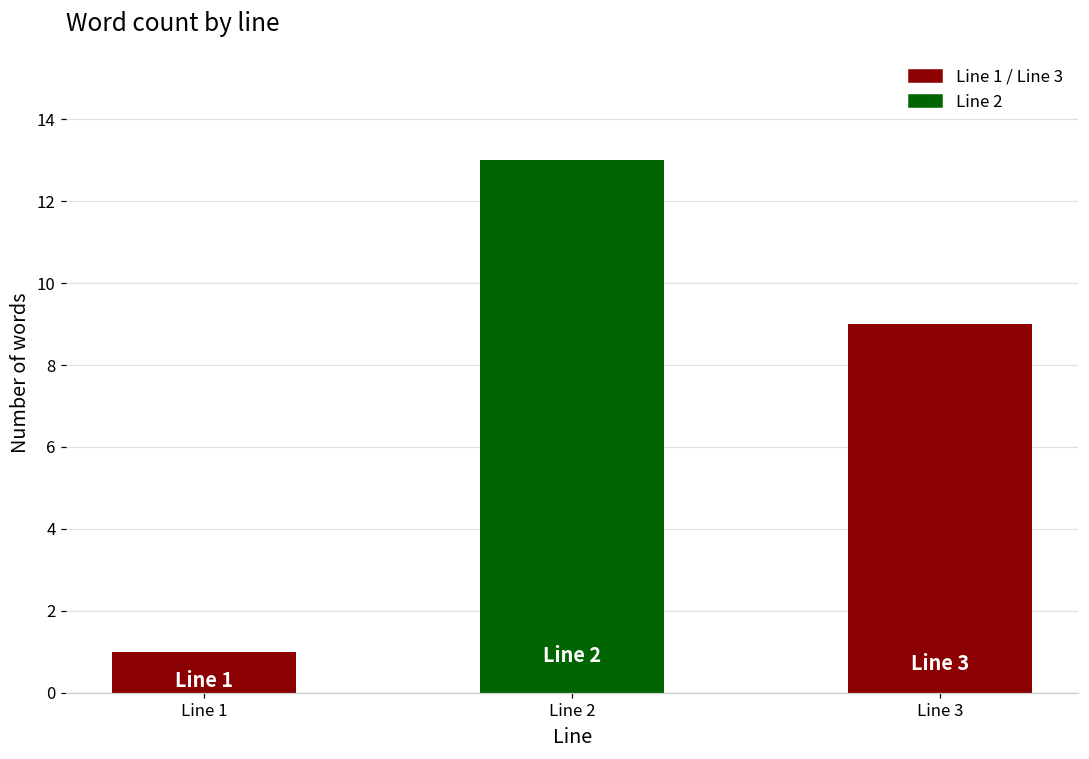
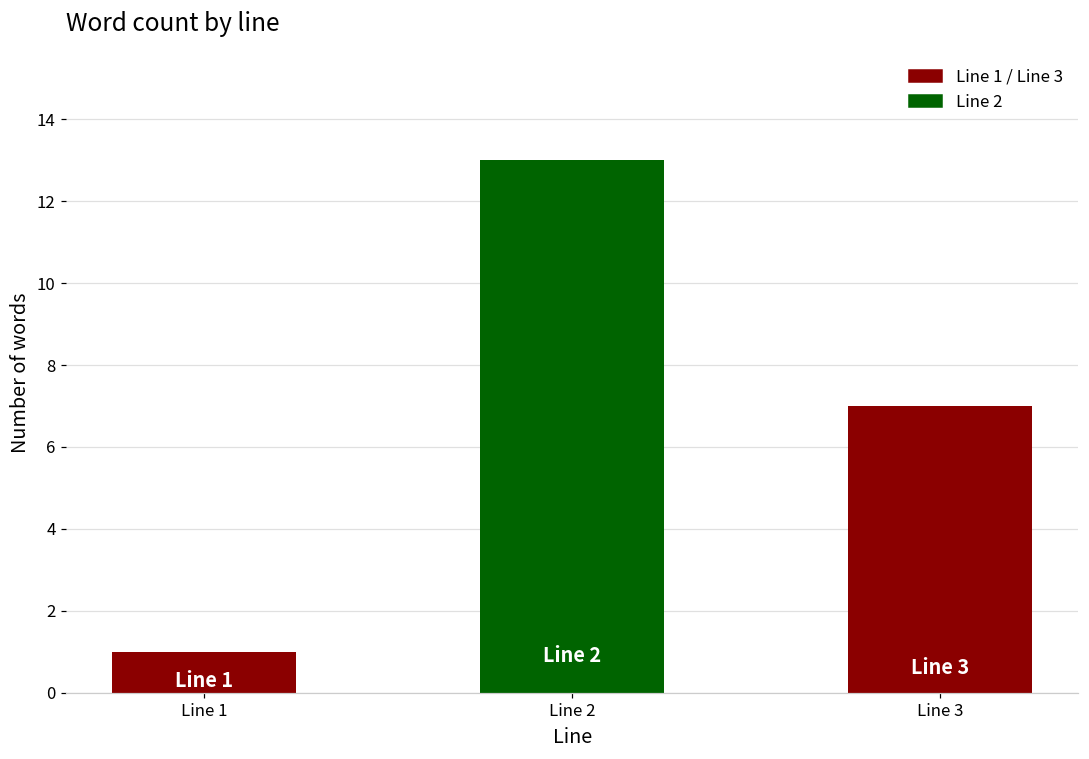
Line 3: 9 -> 7
